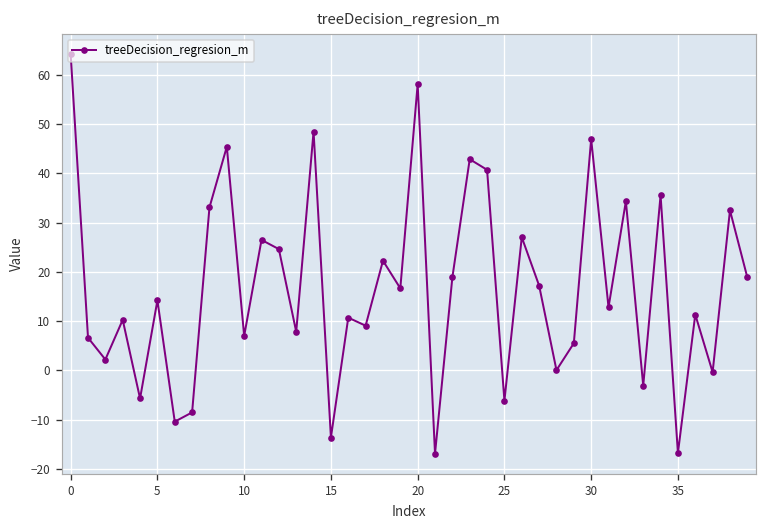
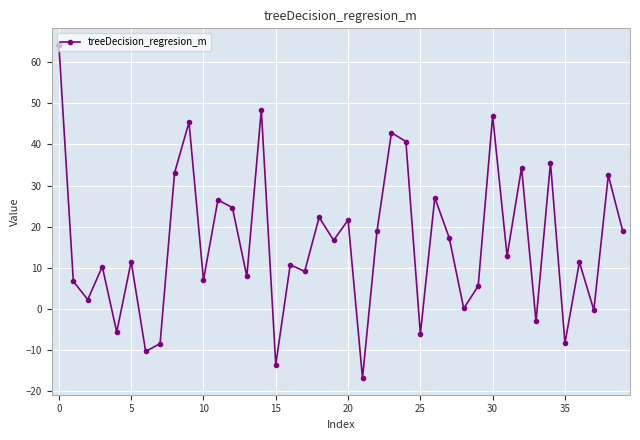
5: 14 -> 11
20: 58 -> 22
35: -17 -> -8
